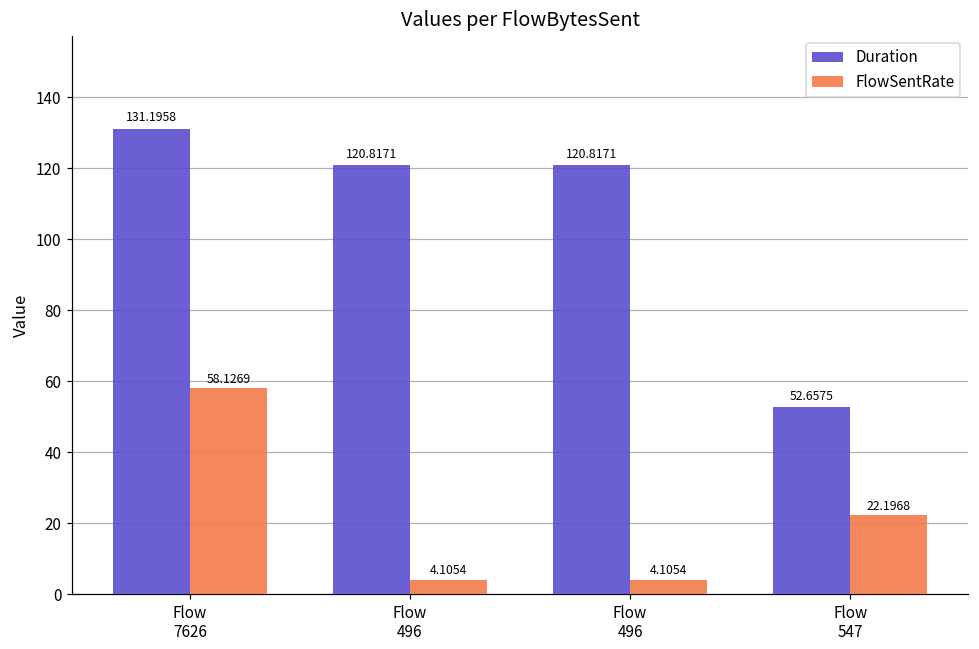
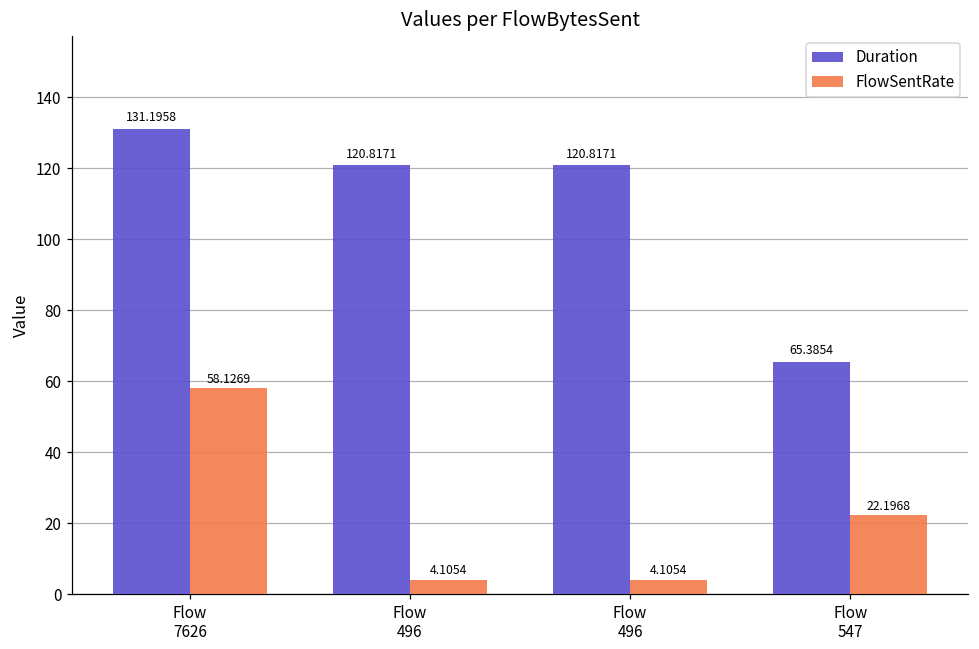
Duration, Flow 547: 52.6575 -> 65.3854
